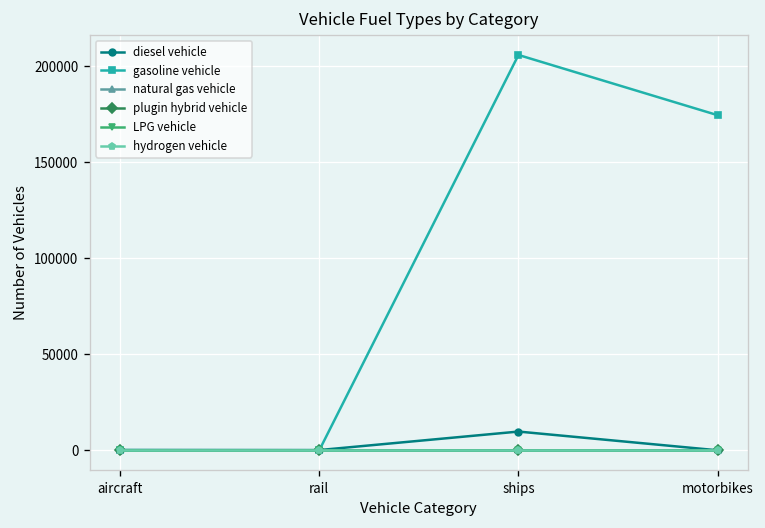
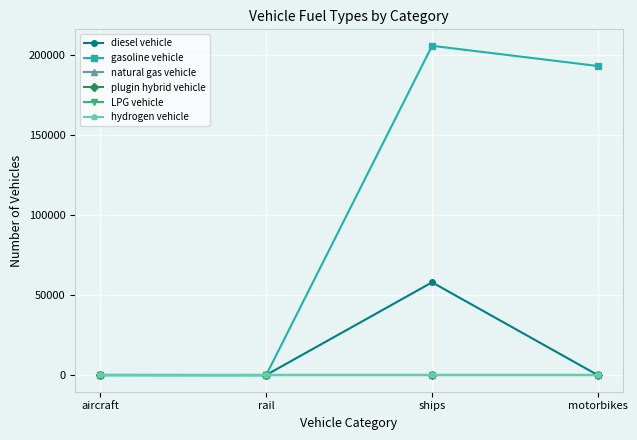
diesel vehicle, ships: 10000 -> 58000
gasoline vehicle, motorbikes: 174000 -> 193000
